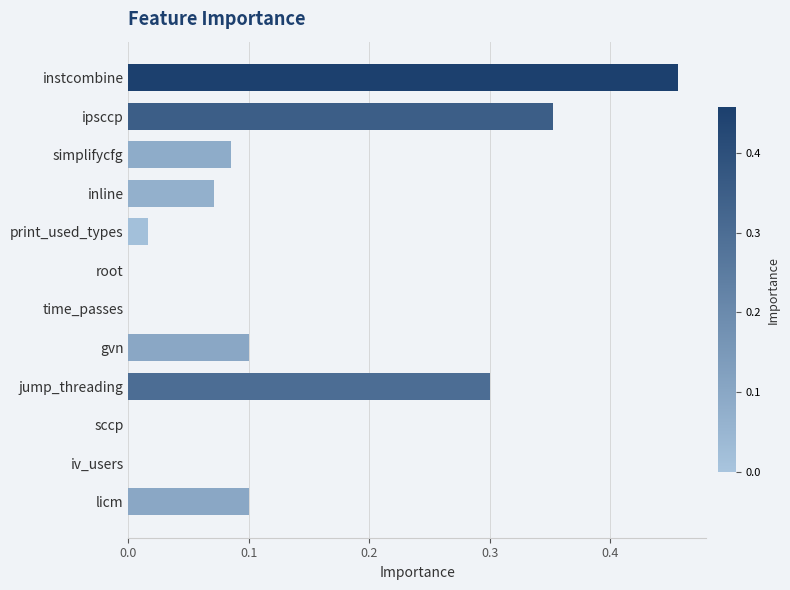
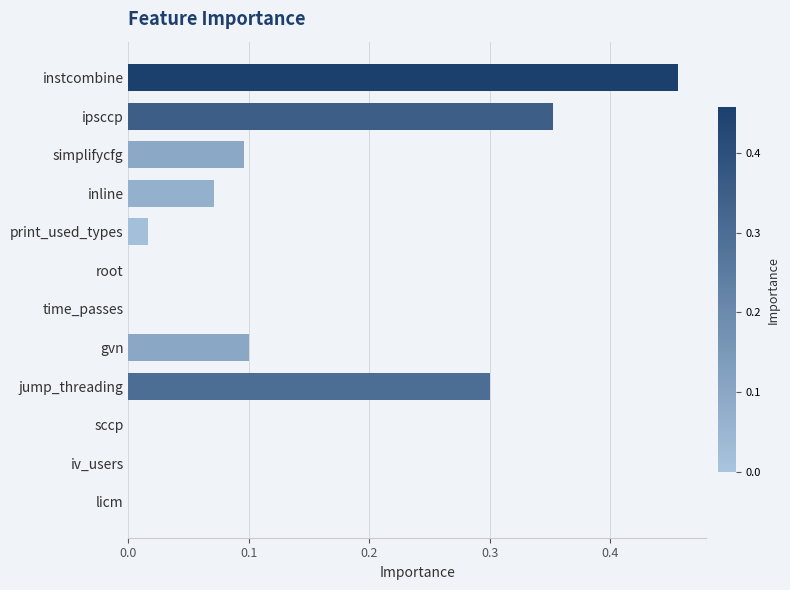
simplifycfg: 0.085 -> 0.096
licm: 0.1 -> 0.0
